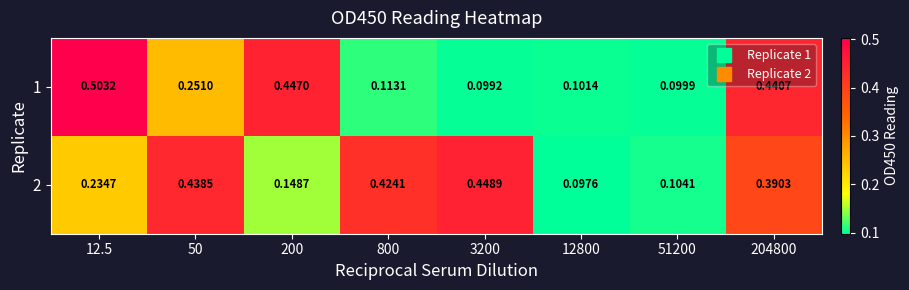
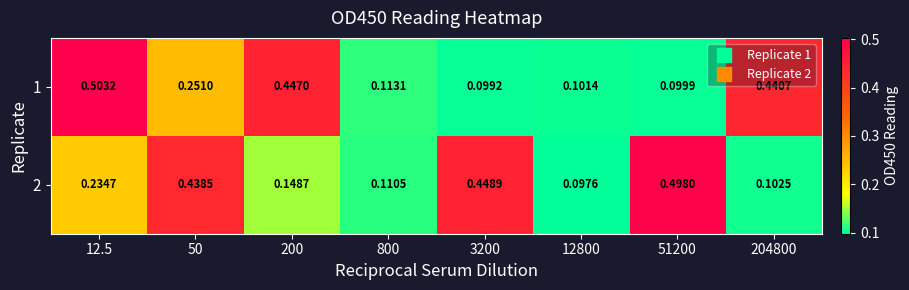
2, 800: 0.4241 -> 0.1105
2, 51200: 0.1041 -> 0.4980
2, 204800: 0.3903 -> 0.1025
